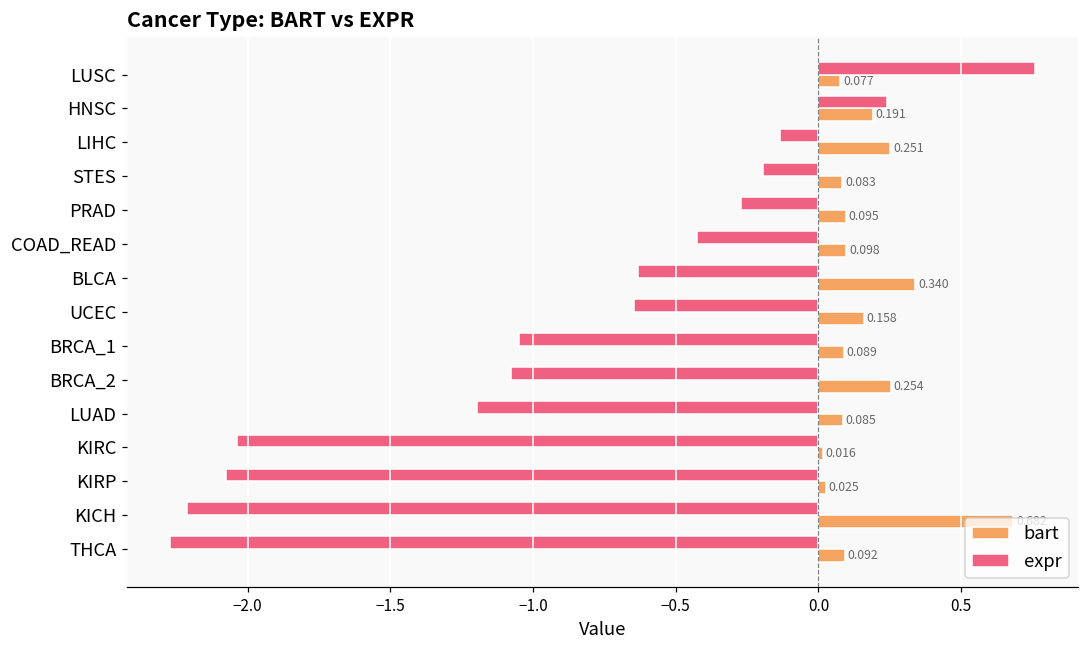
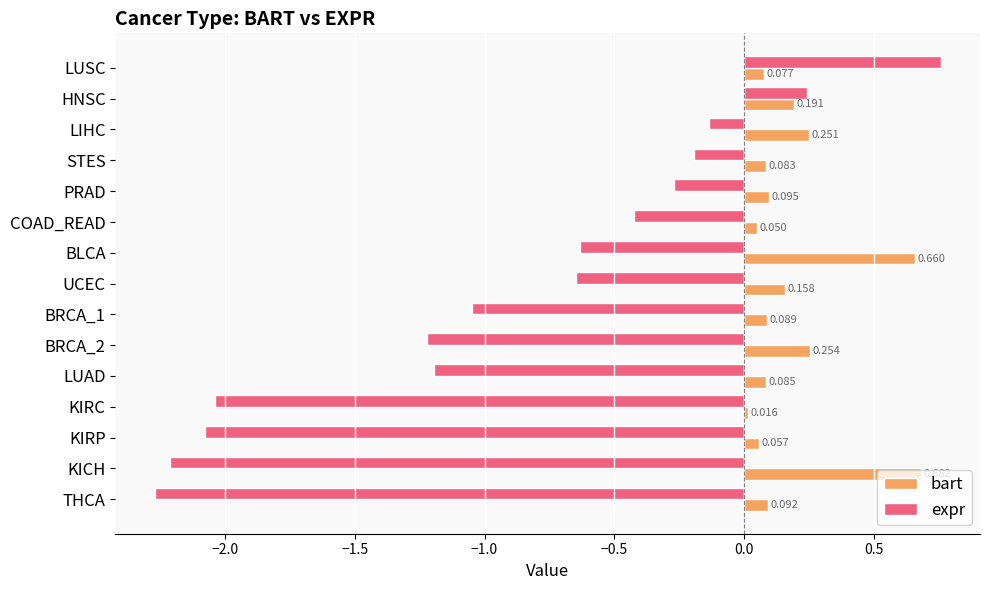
bart, COAD_READ: 0.098 -> 0.050
bart, BLCA: 0.340 -> 0.660
expr, BRCA_2: -1.08 -> -1.22
bart, KIRP: 0.025 -> 0.057
